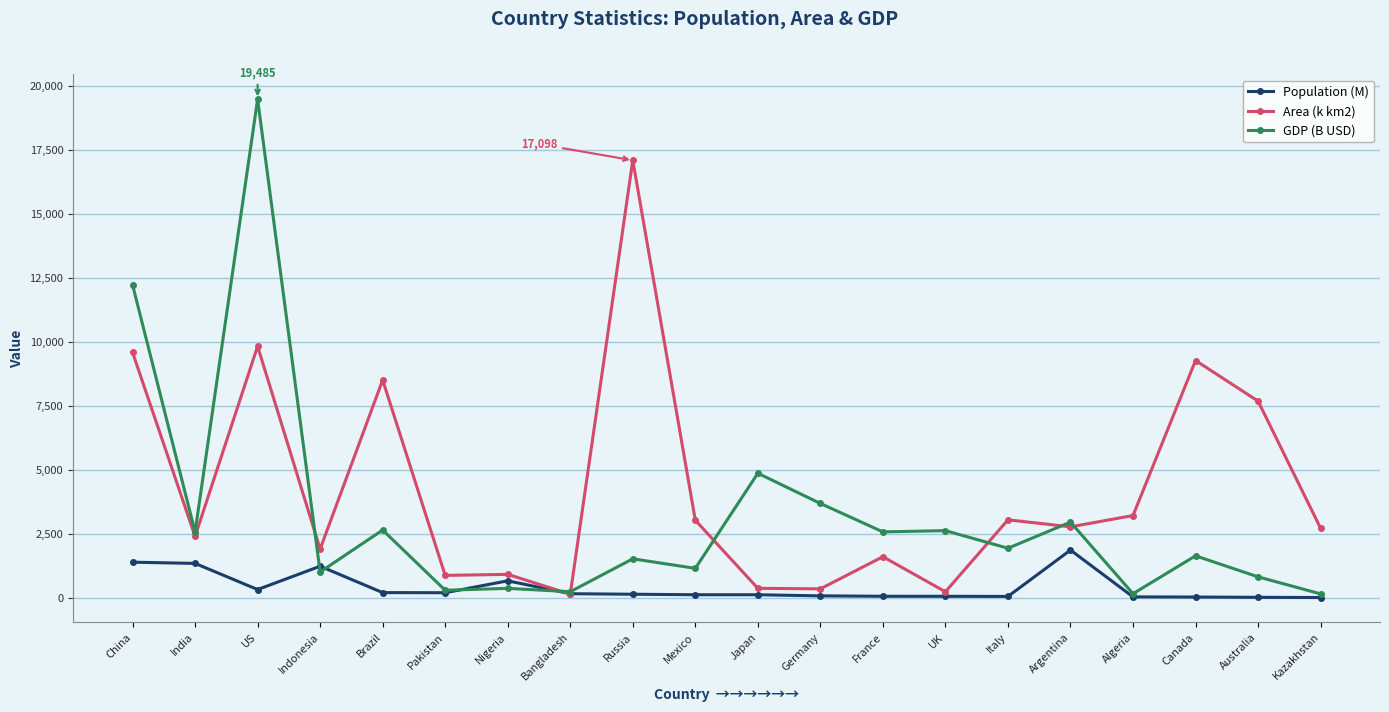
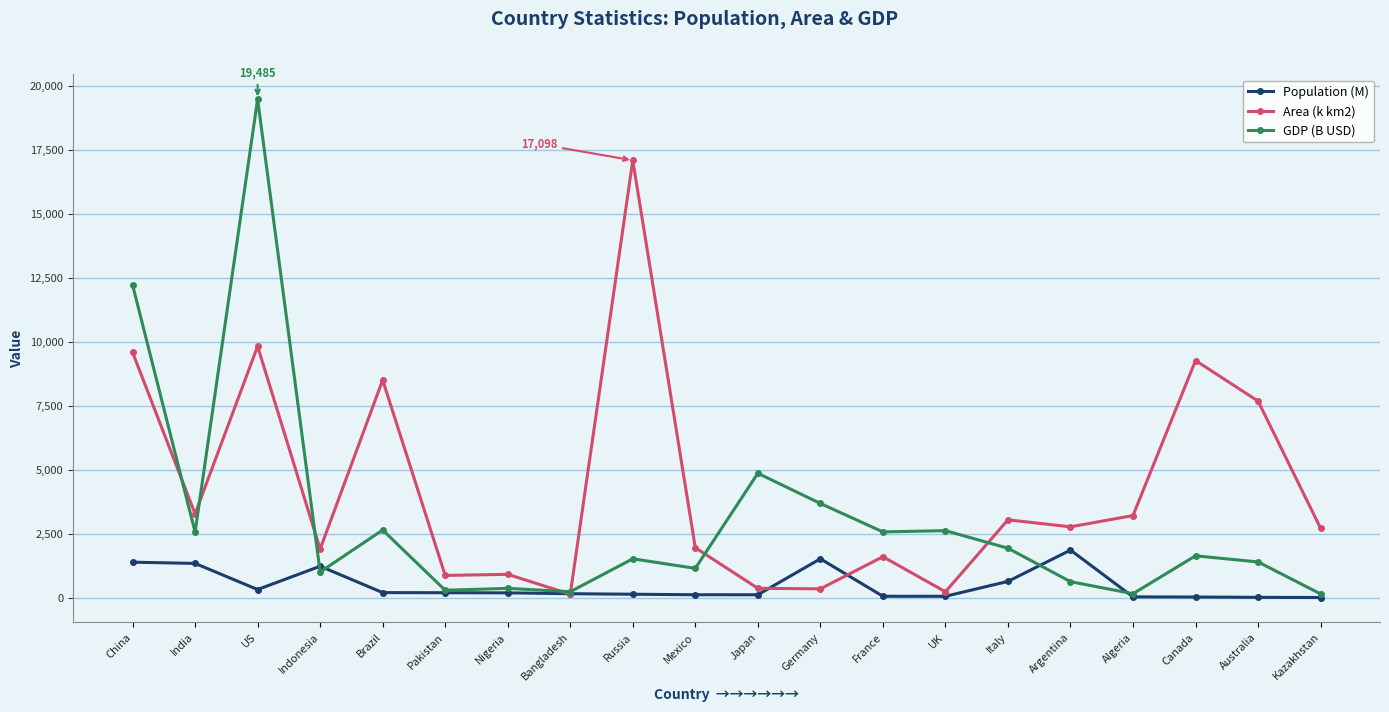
Area (k km2), India: 2,400 -> 3,300
Population (M), Nigeria: 700 -> 200
Area (k km2), Mexico: 3,000 -> 2,000
Population (M), Germany: 100 -> 1,500
Population (M), Italy: 100 -> 600
GDP (B USD), Argentina: 3,000 -> 600
GDP (B USD), Australia: 800 -> 1,400
